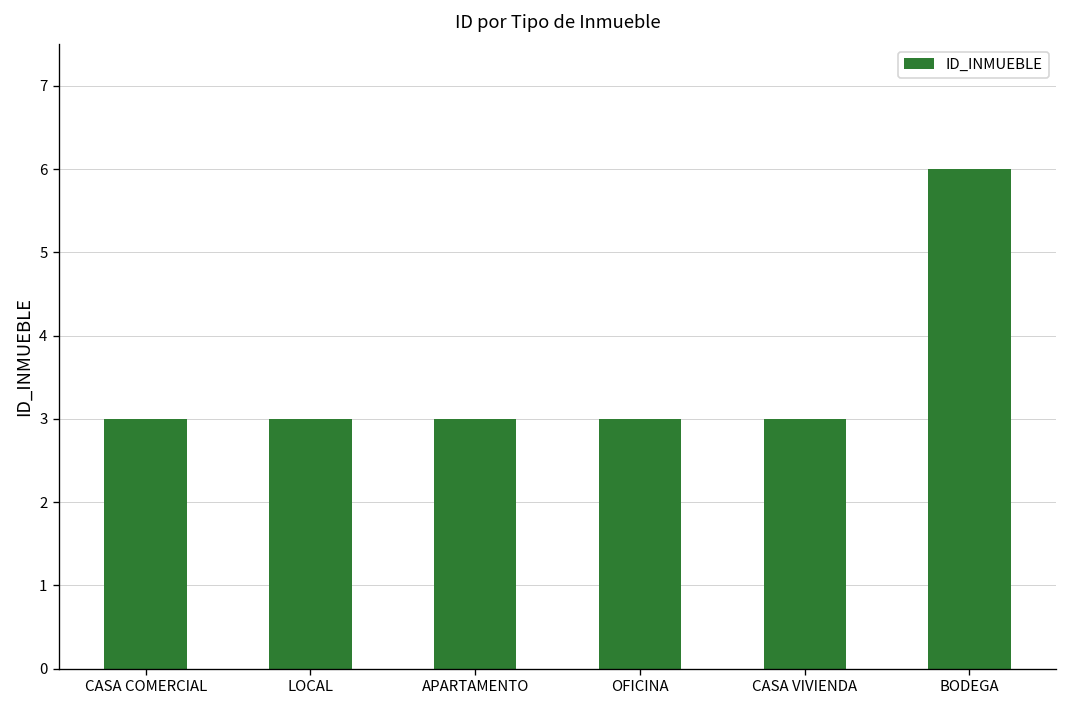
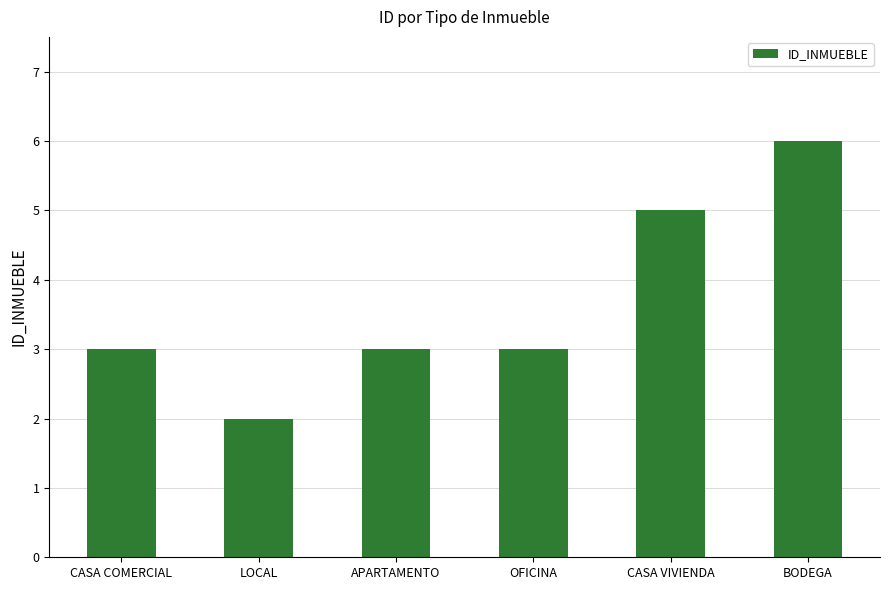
LOCAL: 3 -> 2
CASA VIVIENDA: 3 -> 5
